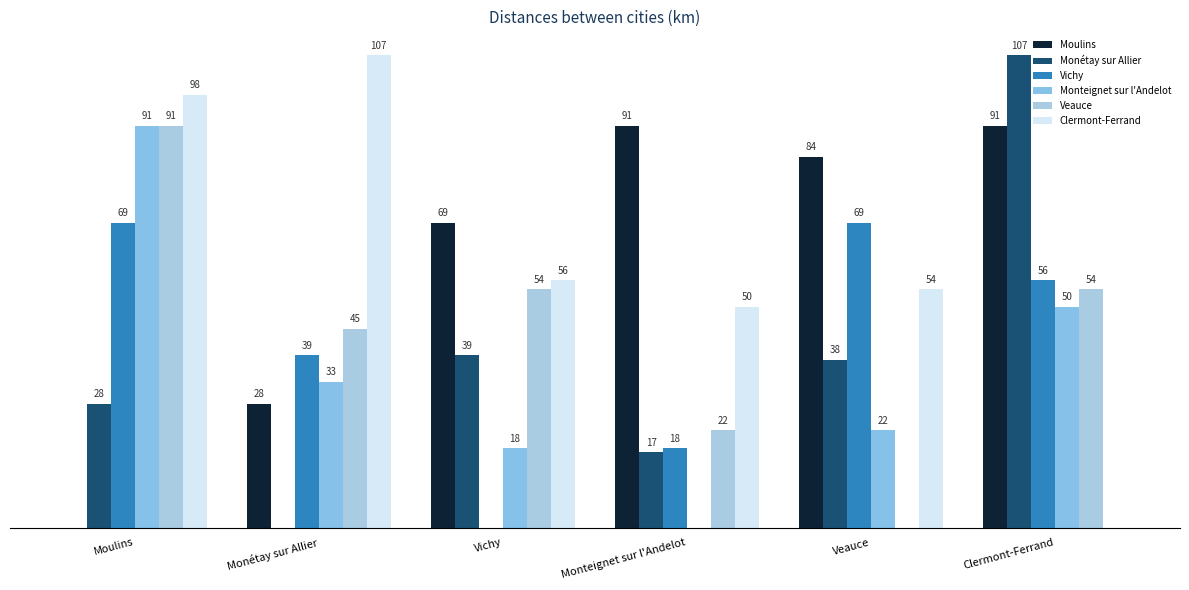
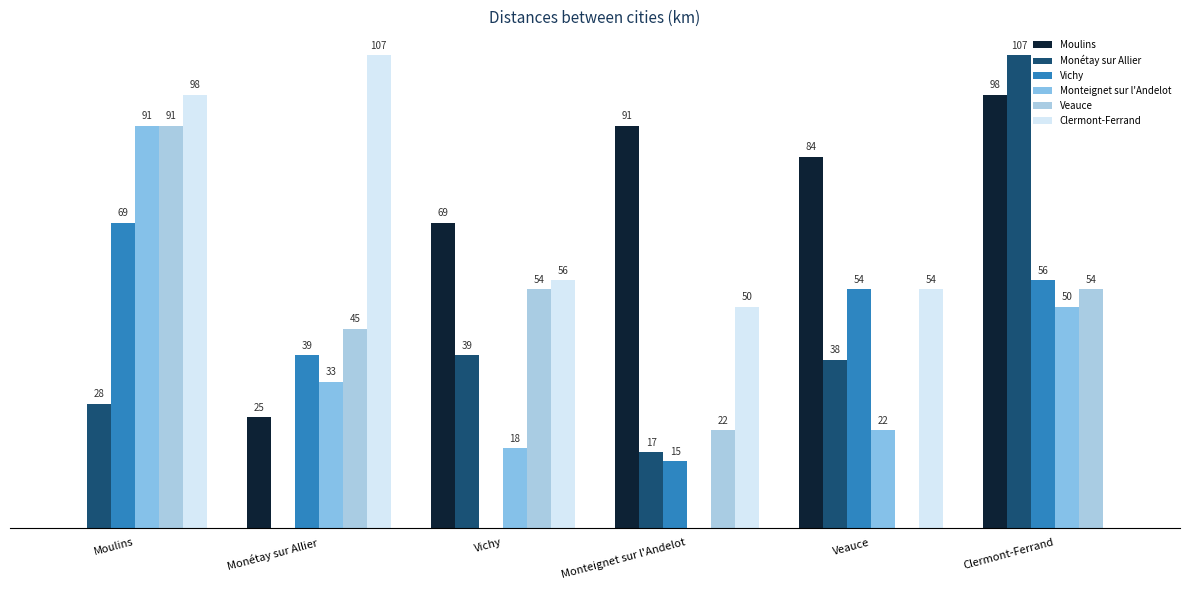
Moulins, Monétay sur Allier: 28 -> 25
Vichy, Monteignet sur l'Andelot: 18 -> 15
Vichy, Veauce: 69 -> 54
Moulins, Clermont-Ferrand: 91 -> 98
